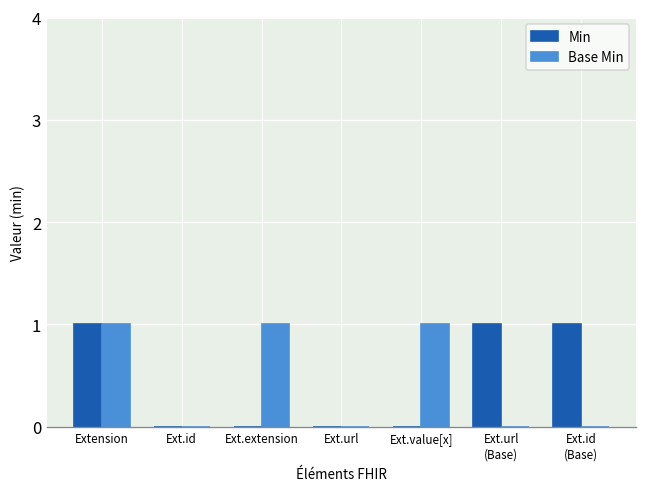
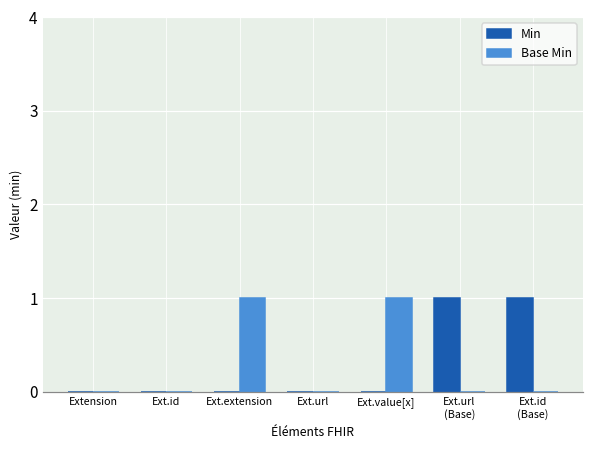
Min, Extension: 1 -> 0
Base Min, Extension: 1 -> 0
